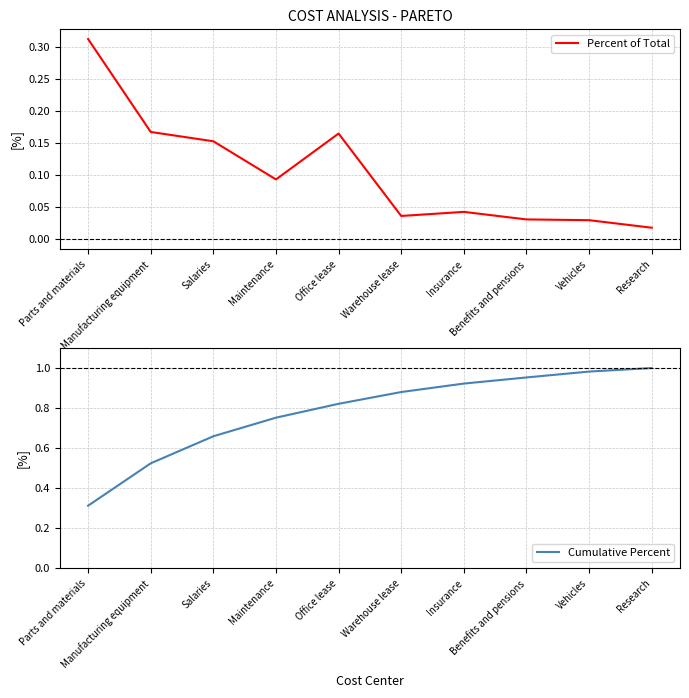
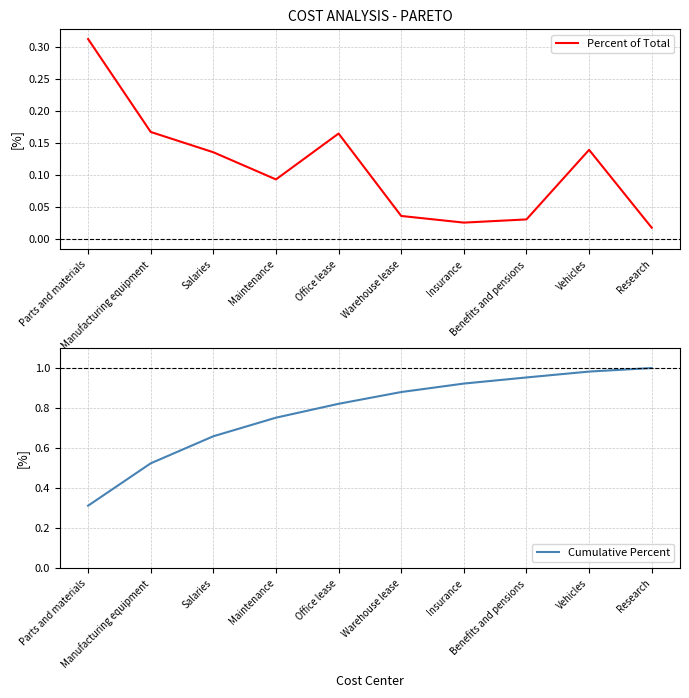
COST ANALYSIS - PARETO, Salaries: 0.15 -> 0.14
COST ANALYSIS - PARETO, Insurance: 0.04 -> 0.03
COST ANALYSIS - PARETO, Vehicles: 0.03 -> 0.14
